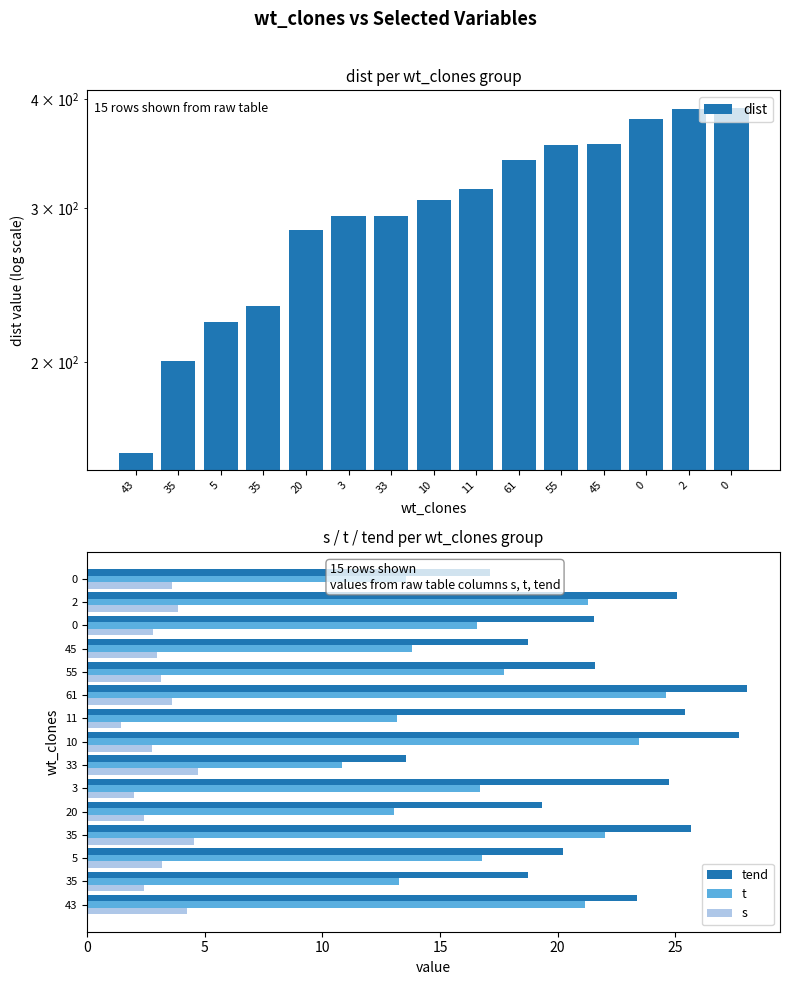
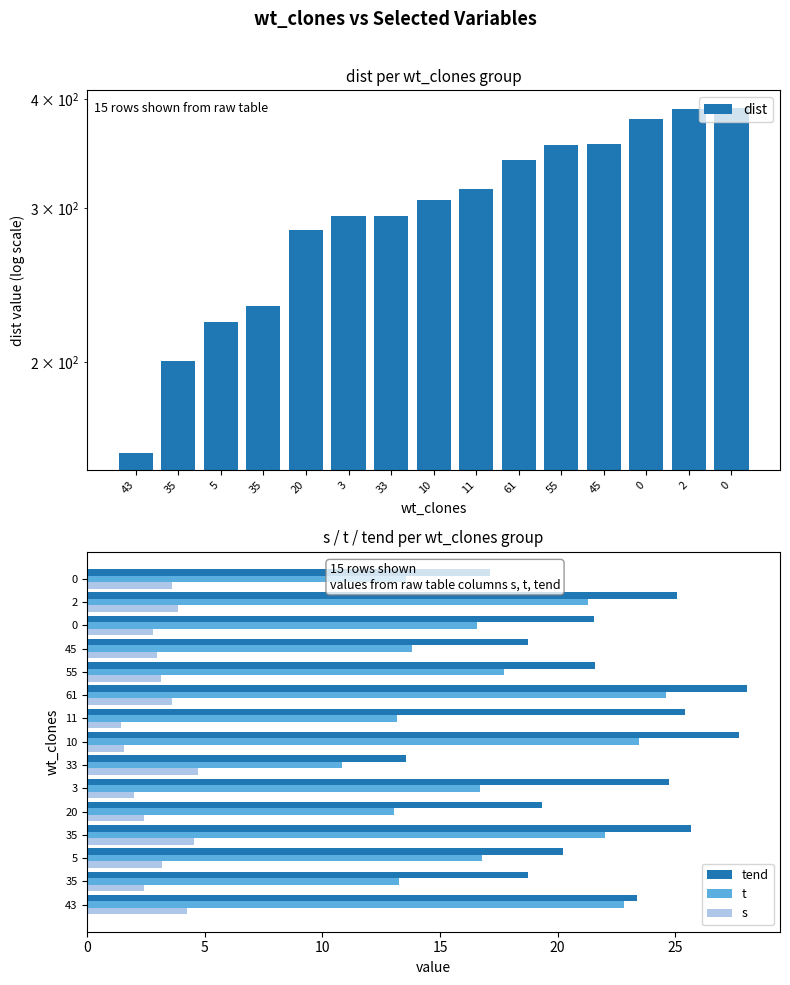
s / t / tend per wt_clones group, s, 10: 2.8 -> 1.6
s / t / tend per wt_clones group, t, 43: 21.2 -> 22.8
